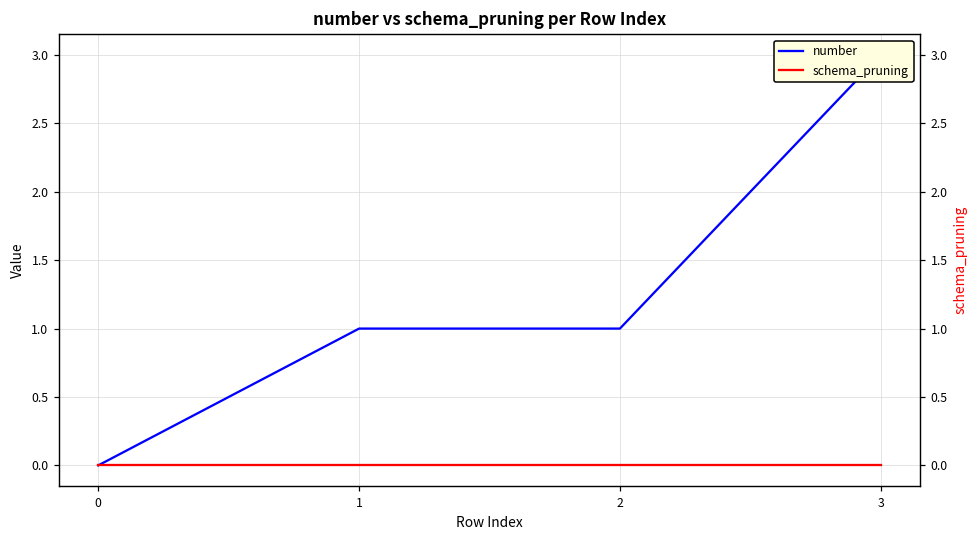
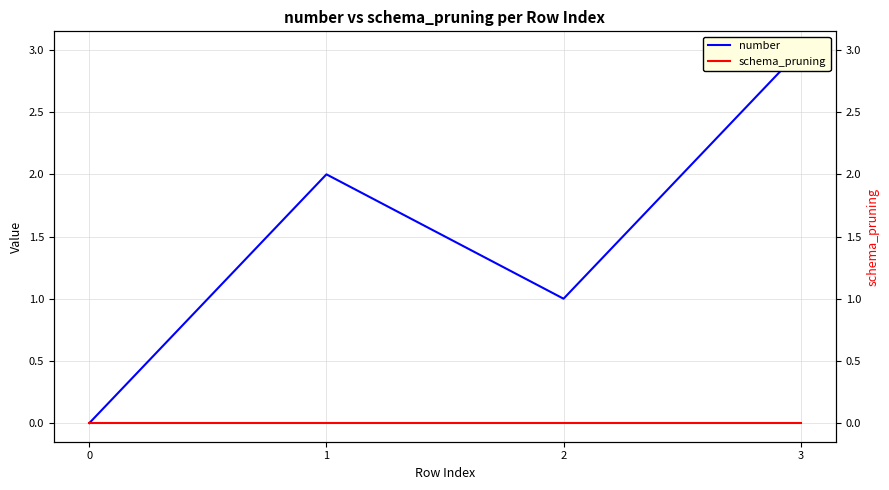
number, 1: 1 -> 2
